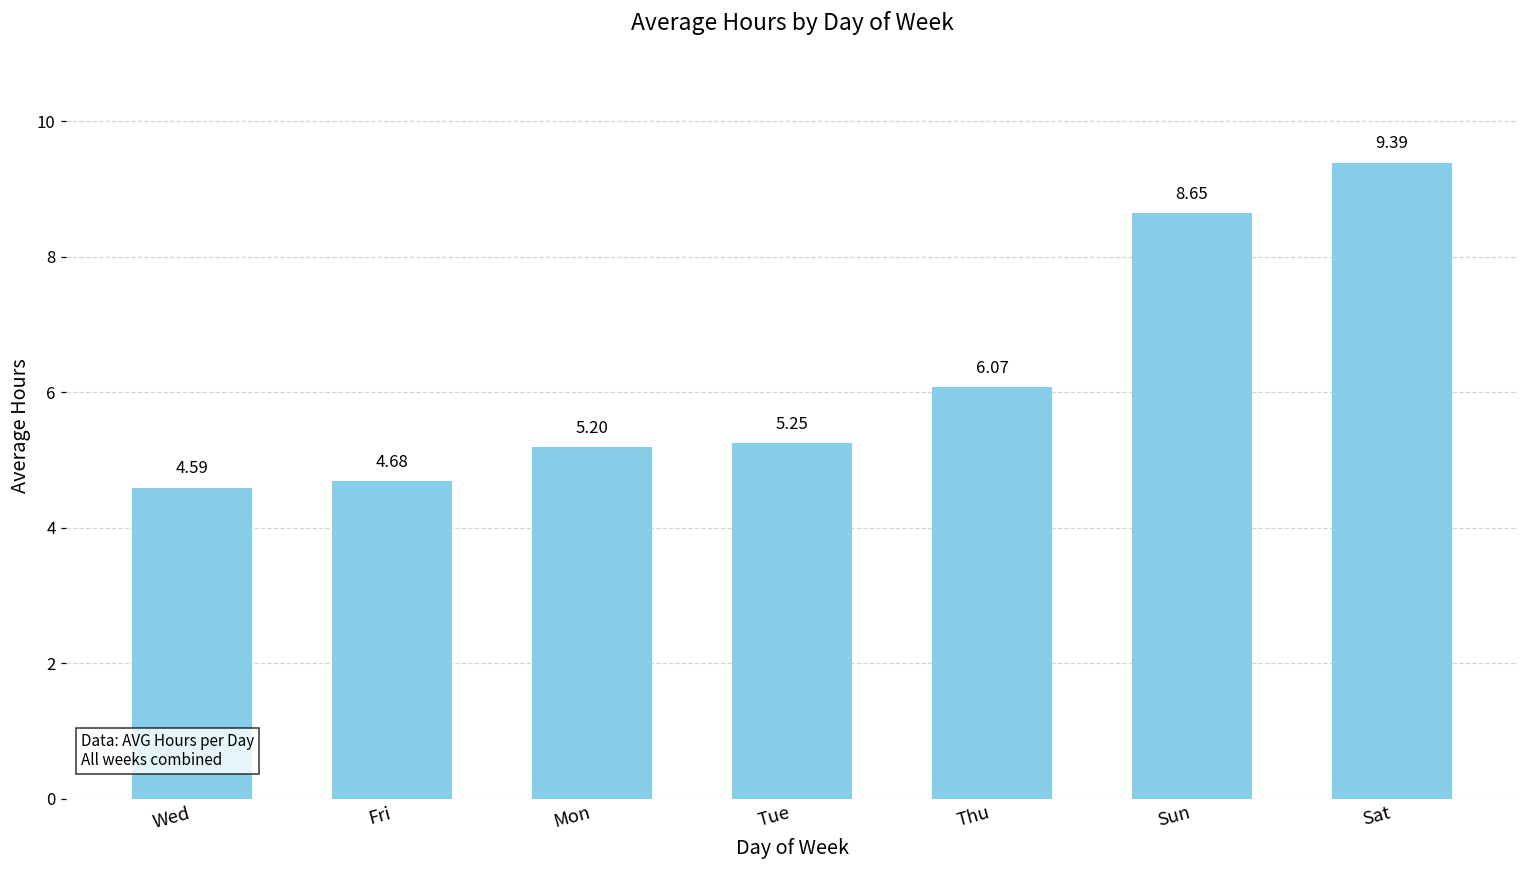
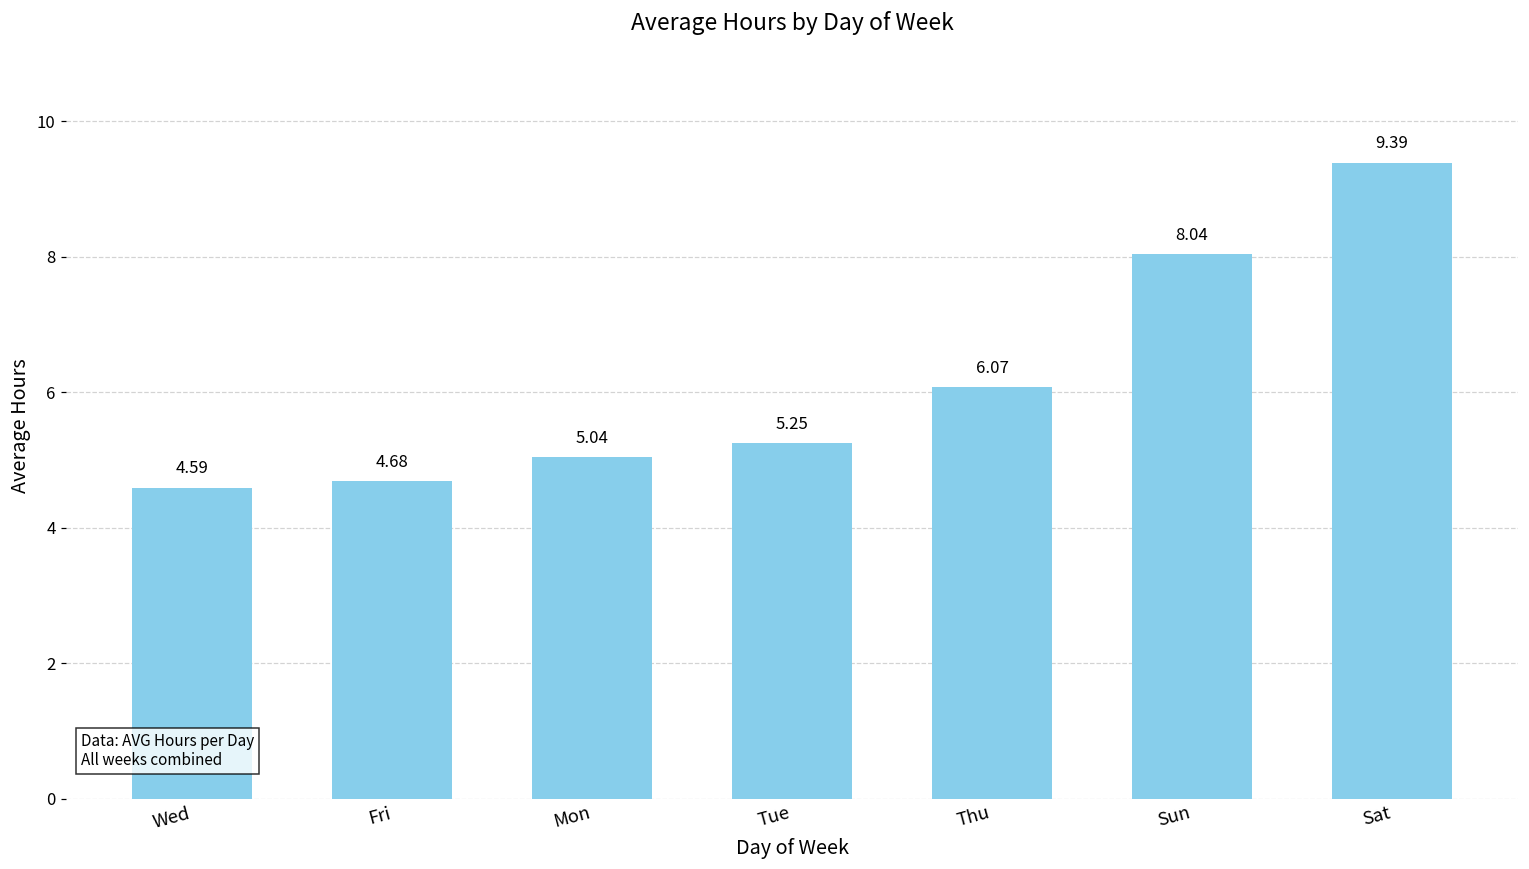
Mon: 5.20 -> 5.04
Sun: 8.65 -> 8.04
